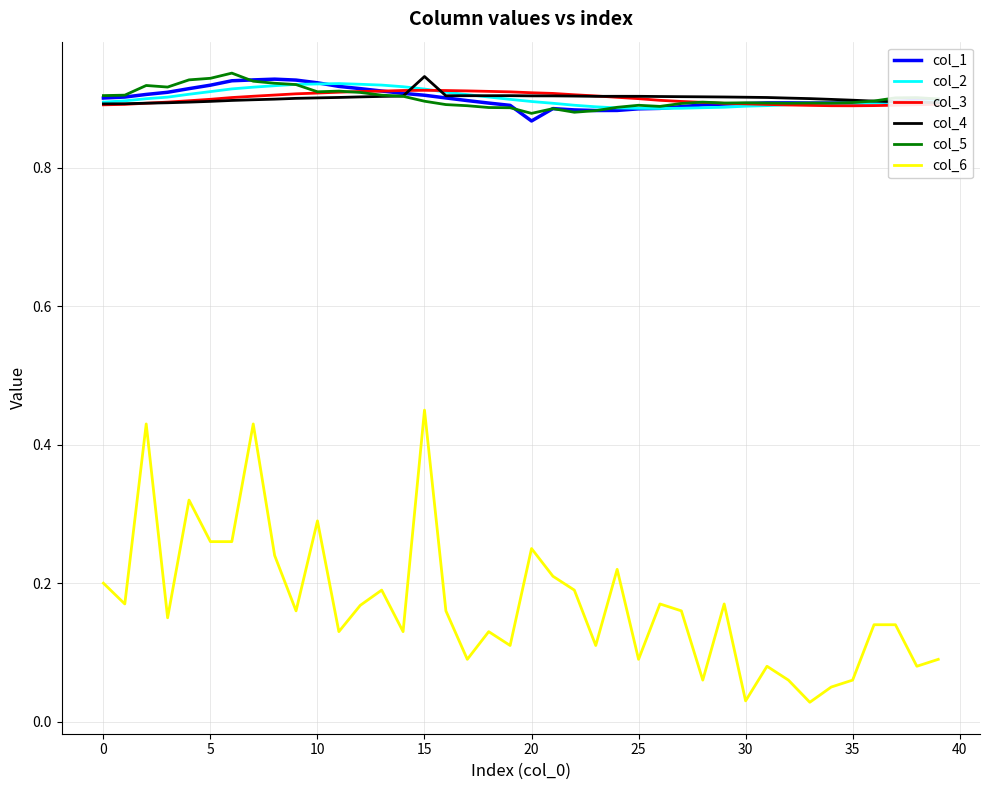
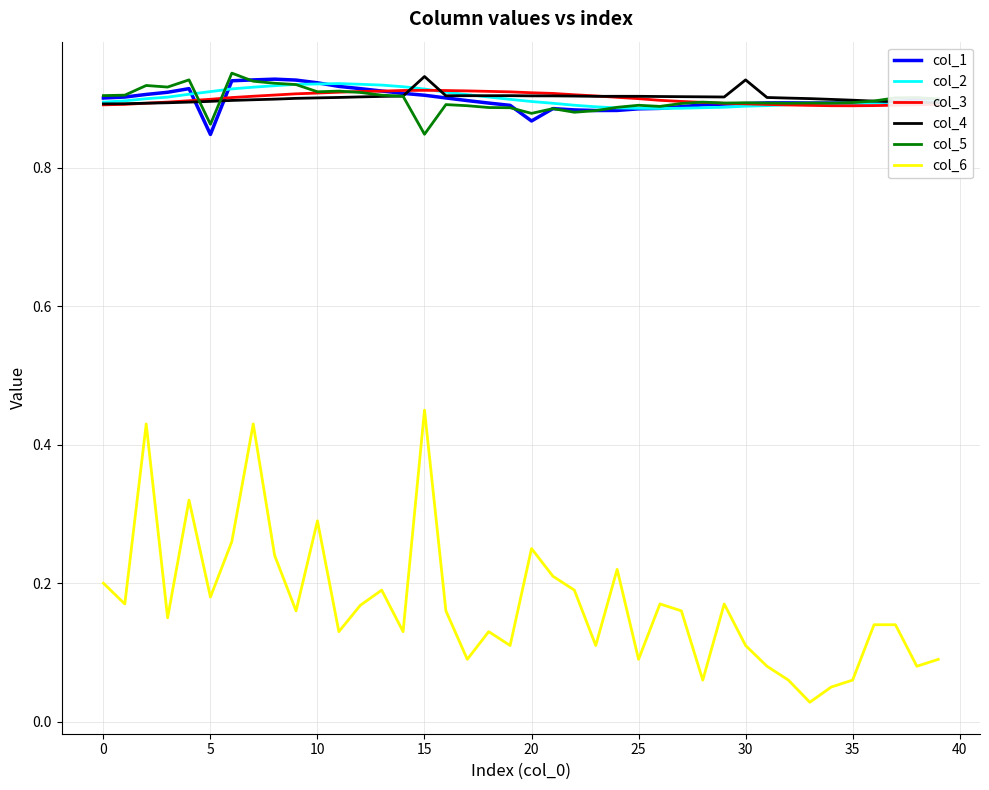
col_1, 5: 0.92 -> 0.85
col_5, 5: 0.93 -> 0.86
col_6, 5: 0.26 -> 0.18
col_5, 15: 0.90 -> 0.85
col_4, 30: 0.90 -> 0.93
col_6, 30: 0.03 -> 0.11
